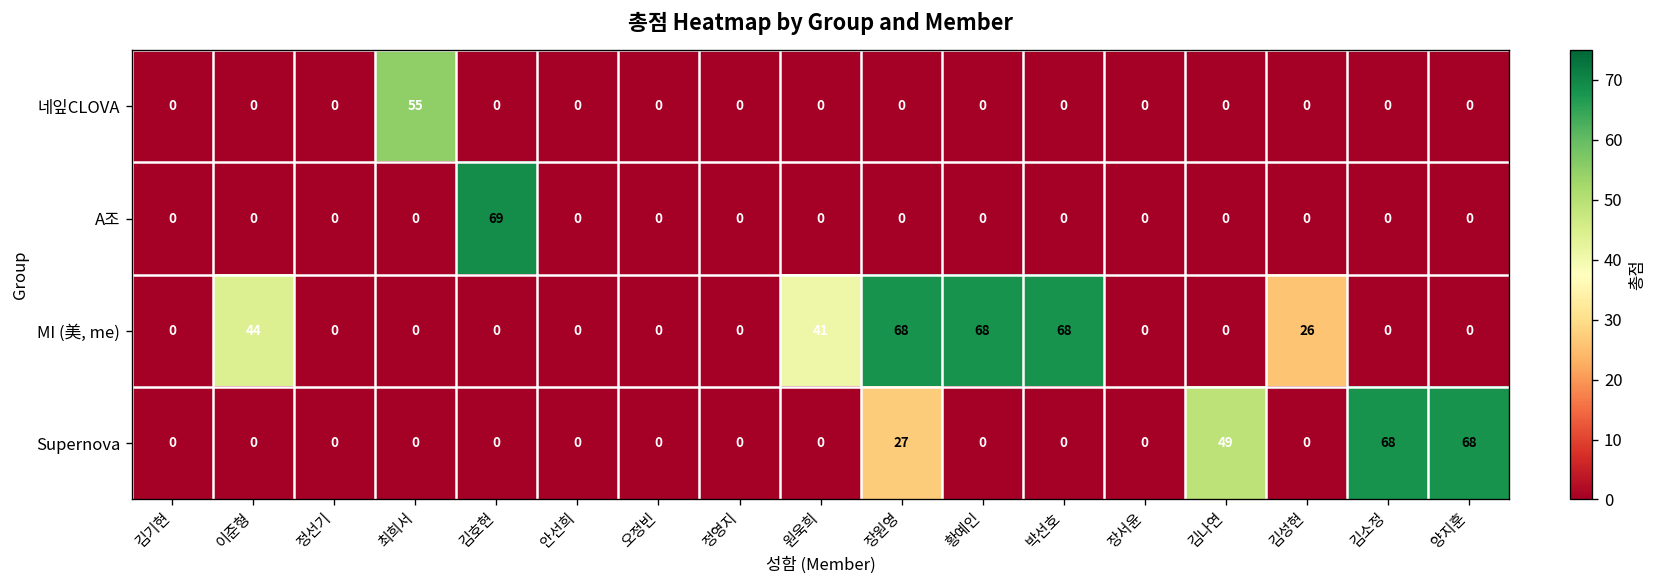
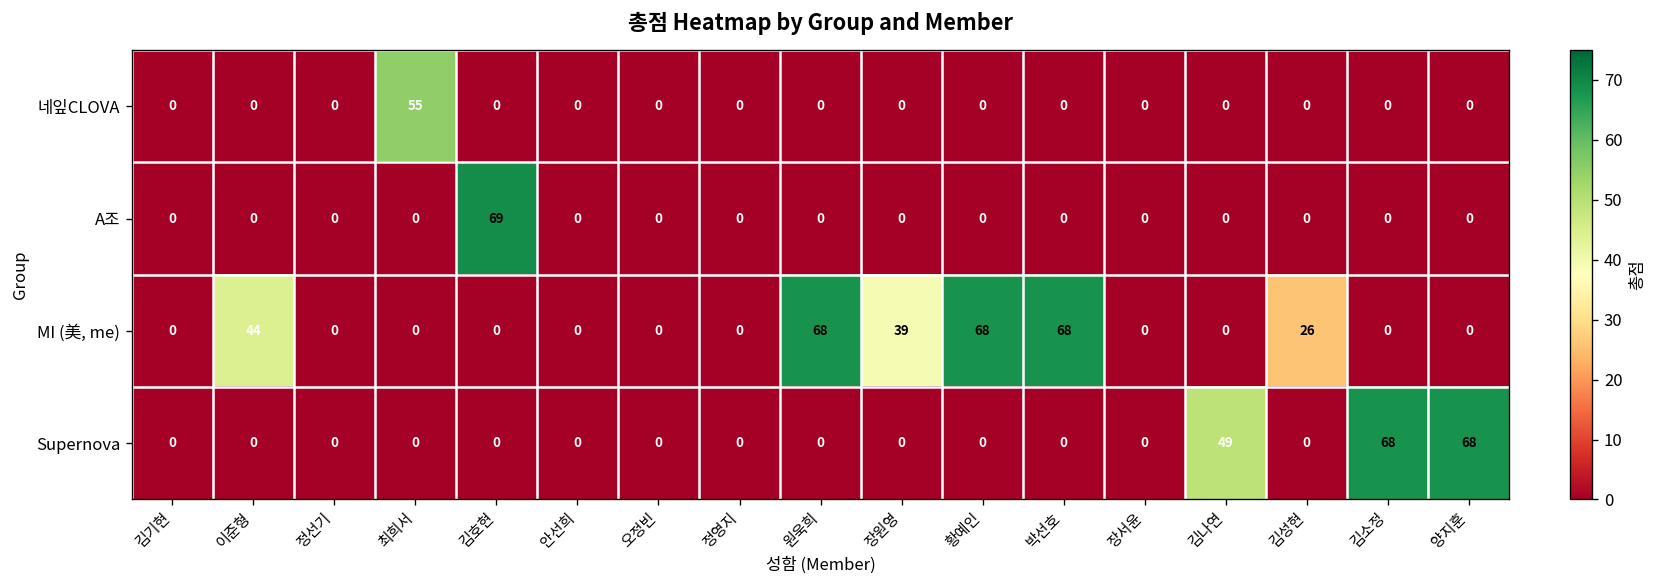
MI (美, me), 원욱희: 41 -> 68
MI (美, me), 장원영: 68 -> 39
Supernova, 장원영: 27 -> 0
